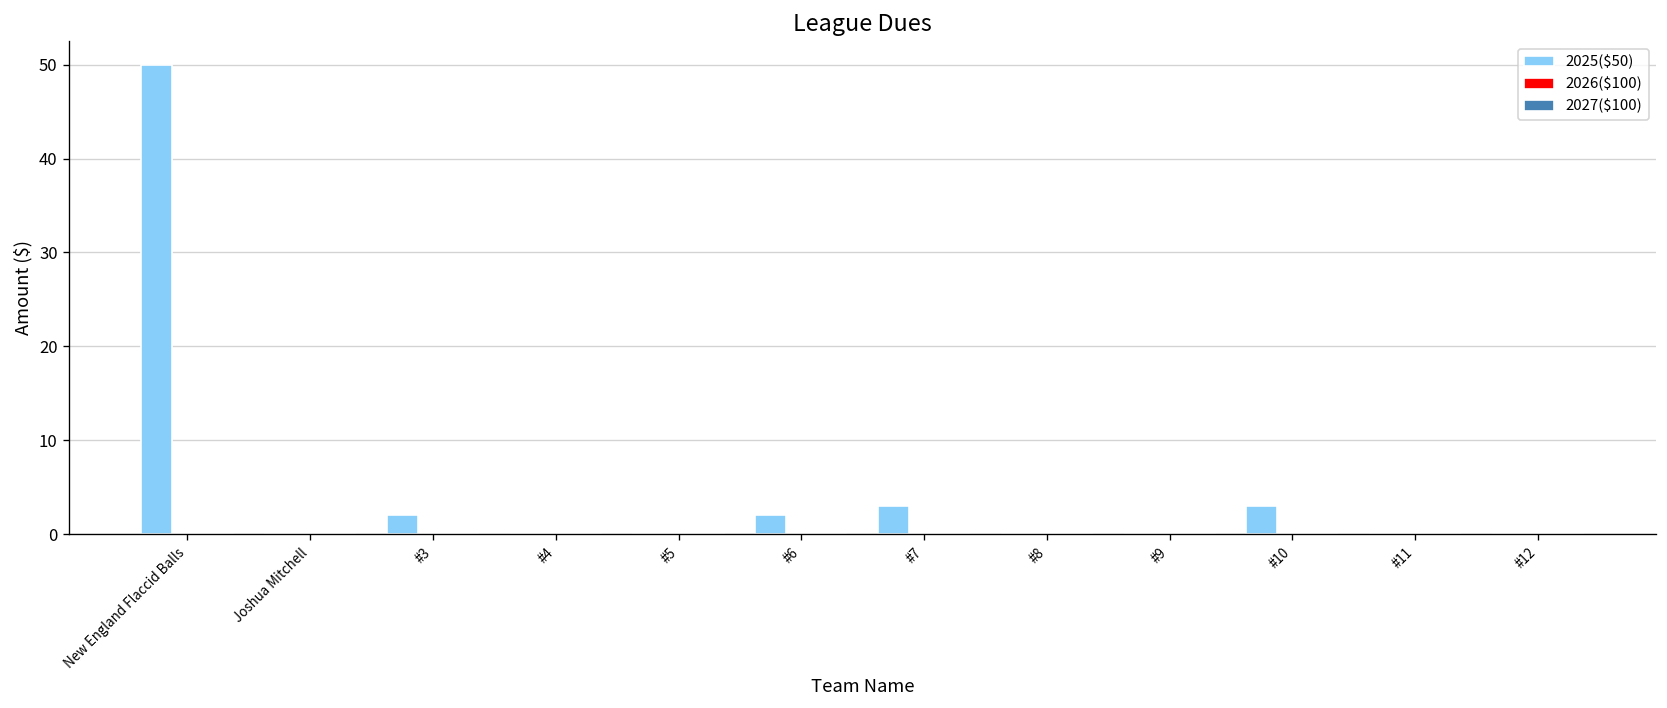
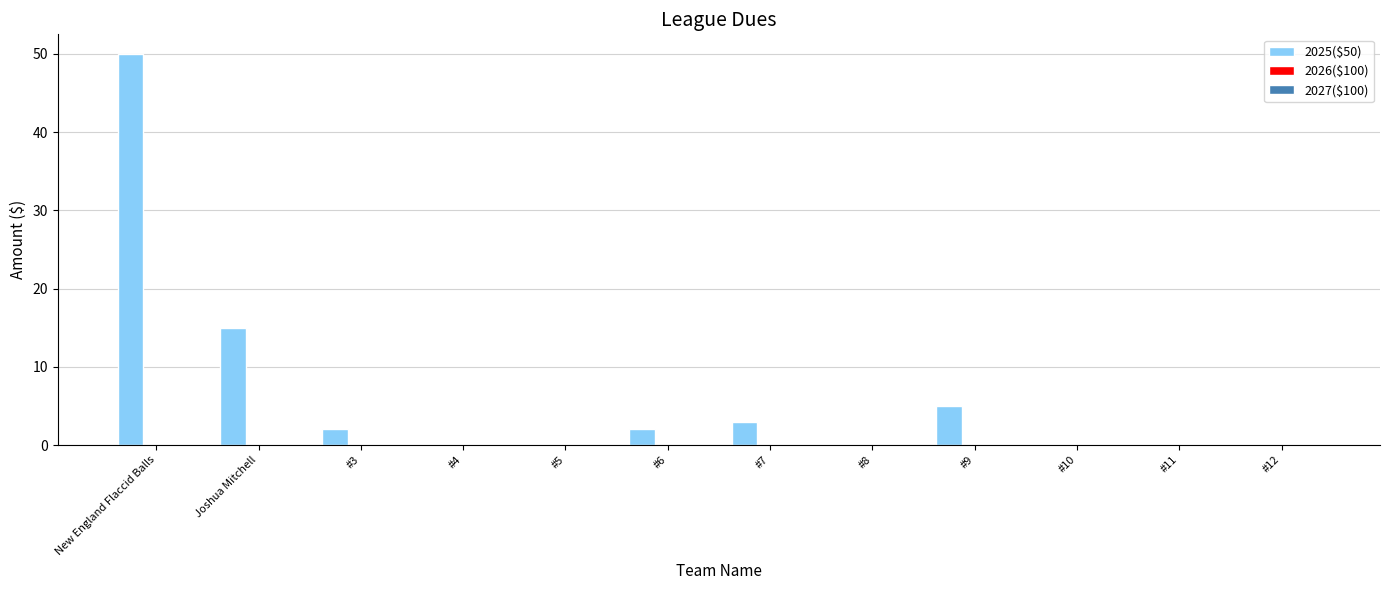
2025($50), Joshua Mitchell: 0 -> 15
2025($50), #9: 0 -> 5
2025($50), #10: 3 -> 0
